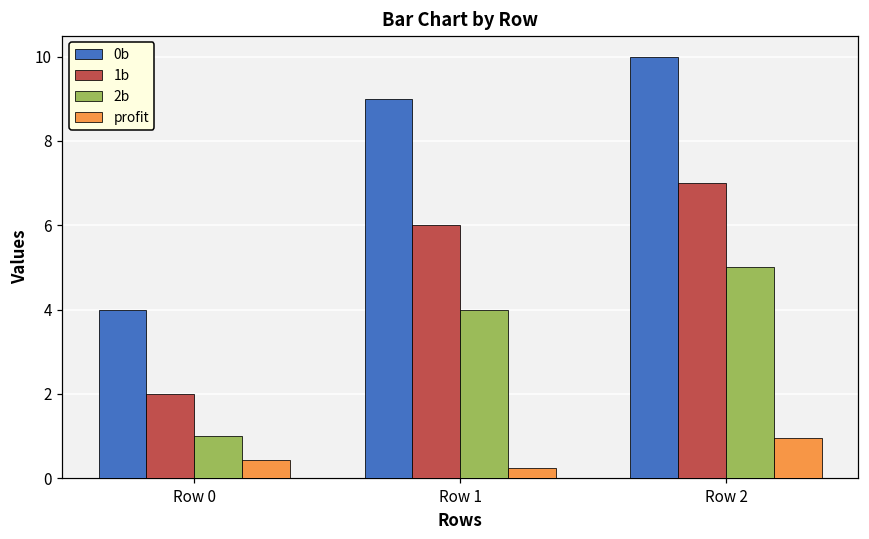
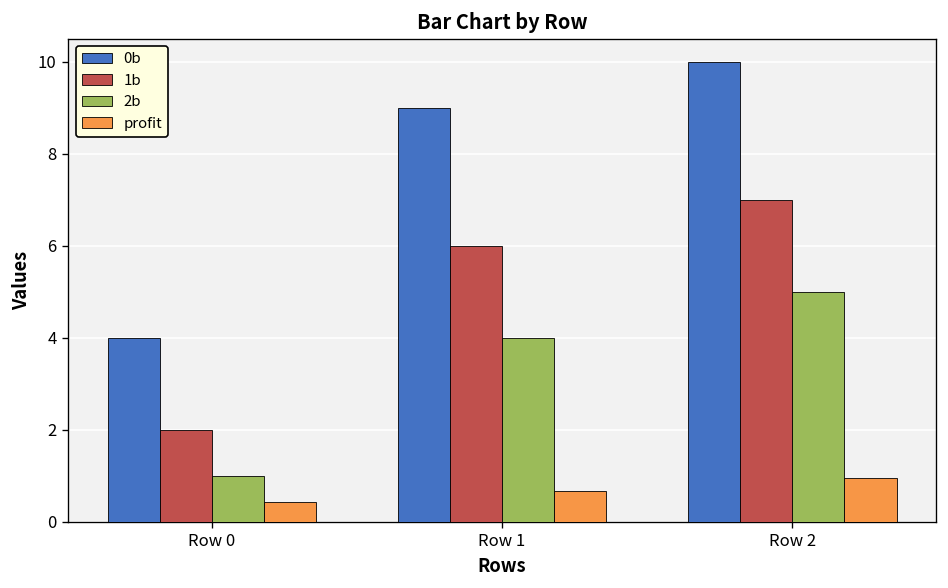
profit, Row 1: 0.2 -> 0.7
